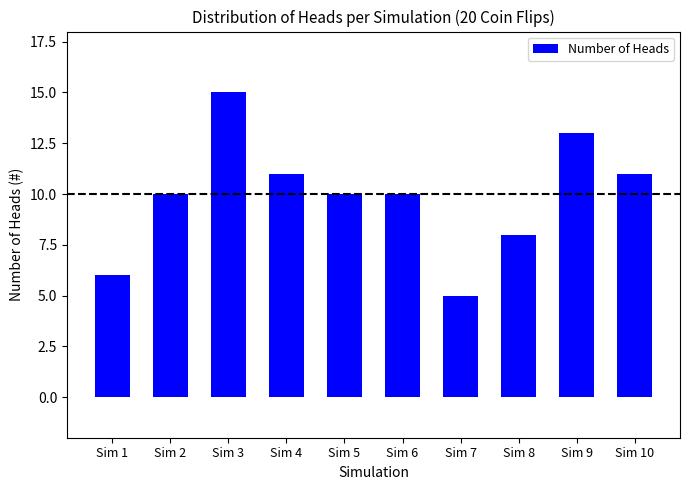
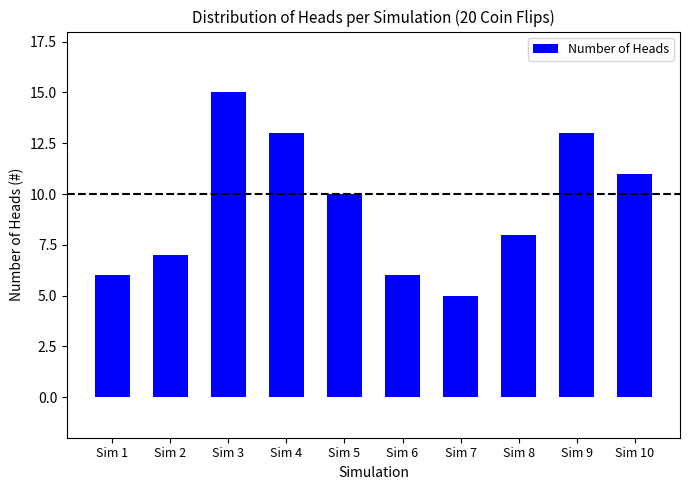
Sim 2: 10 -> 7
Sim 4: 11 -> 13
Sim 6: 10 -> 6
